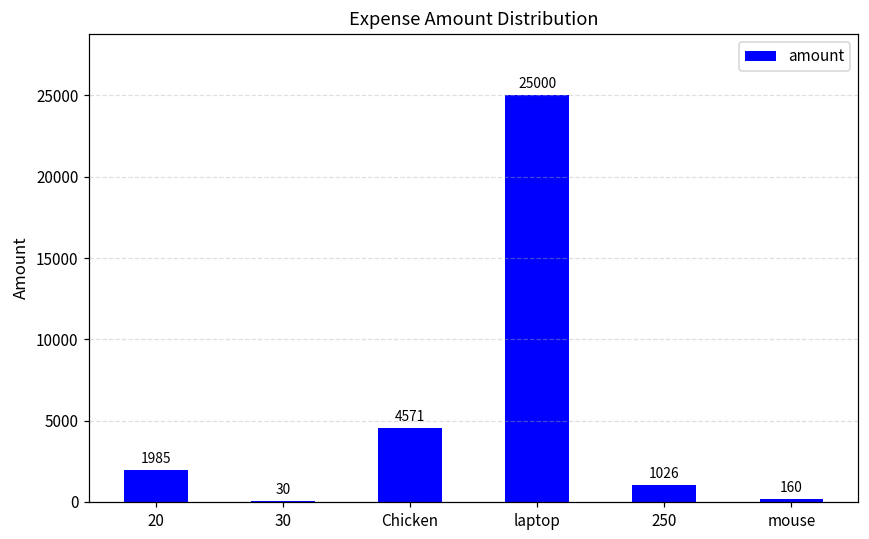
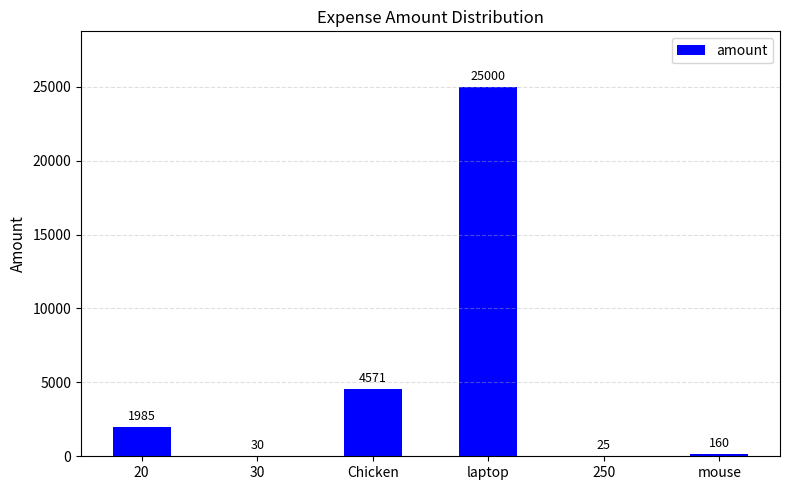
250: 1026 -> 25
